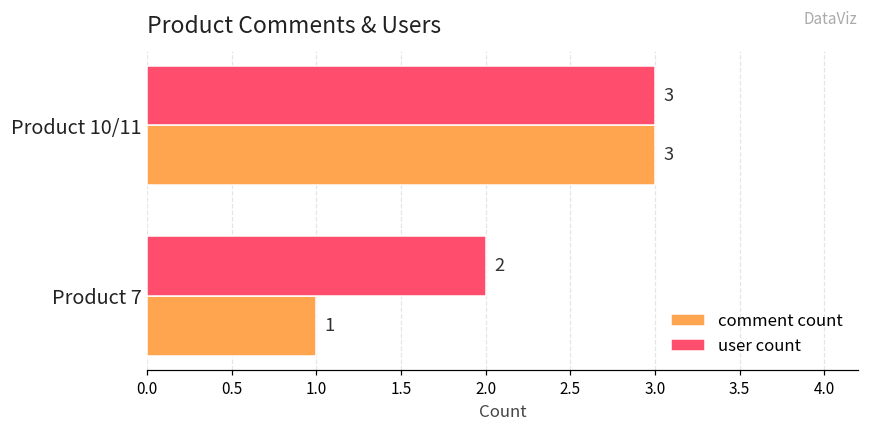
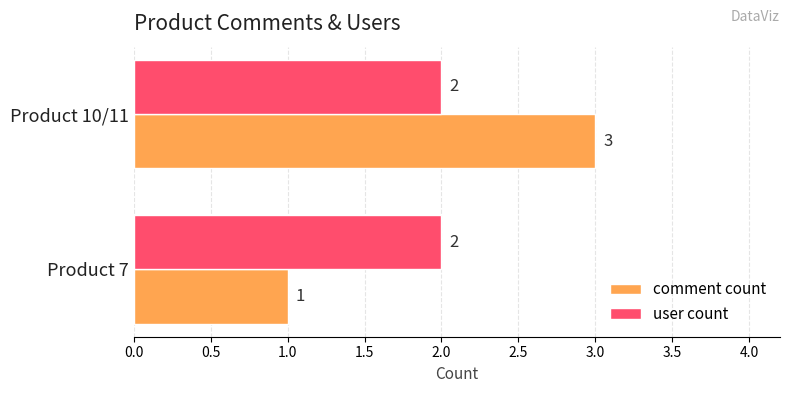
user count, Product 10/11: 3 -> 2
